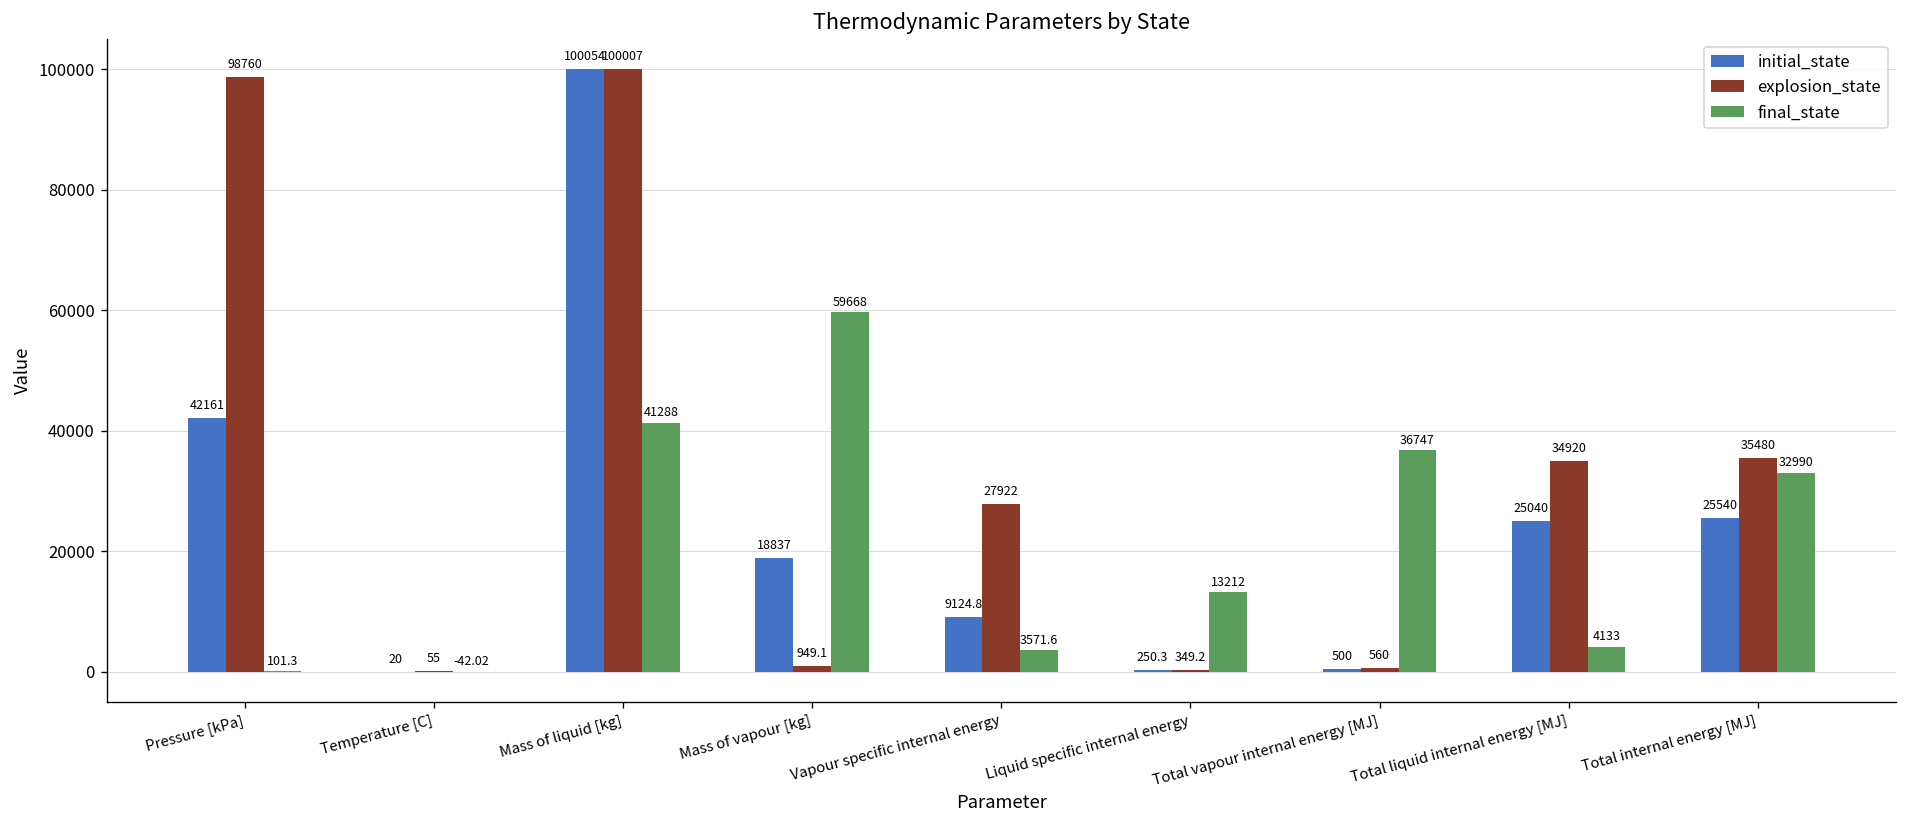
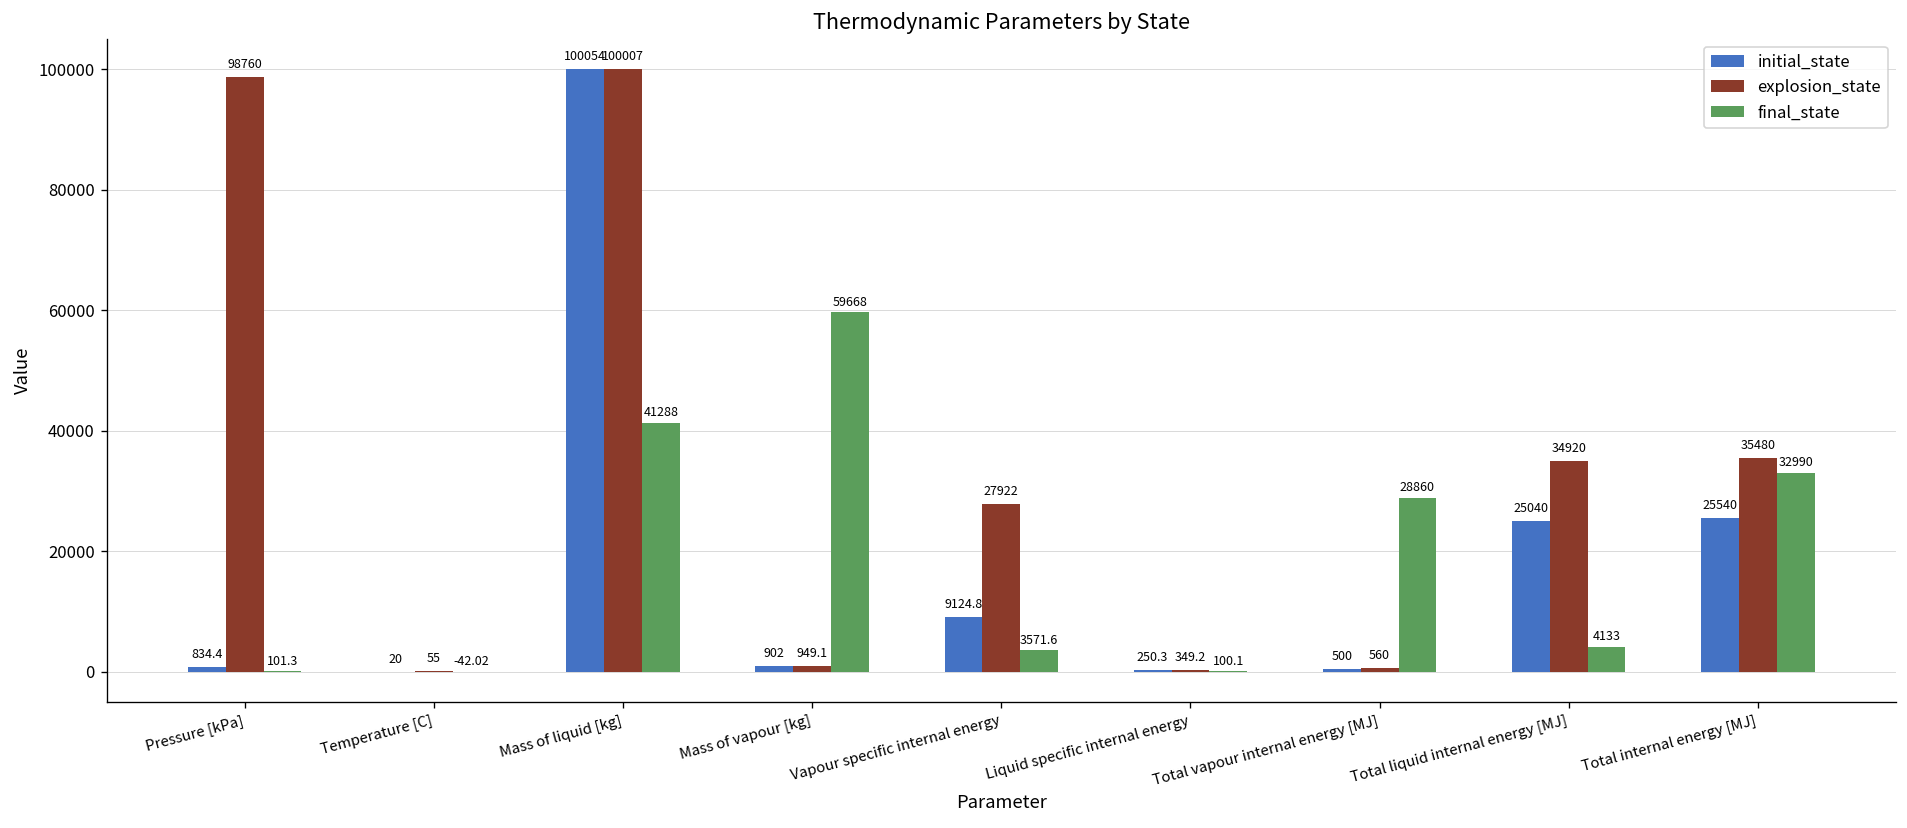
initial_state, Pressure [kPa]: 42161 -> 834.4
initial_state, Mass of vapour [kg]: 18837 -> 902
final_state, Liquid specific internal energy: 13212 -> 100.1
final_state, Total vapour internal energy [MJ]: 36747 -> 28860
